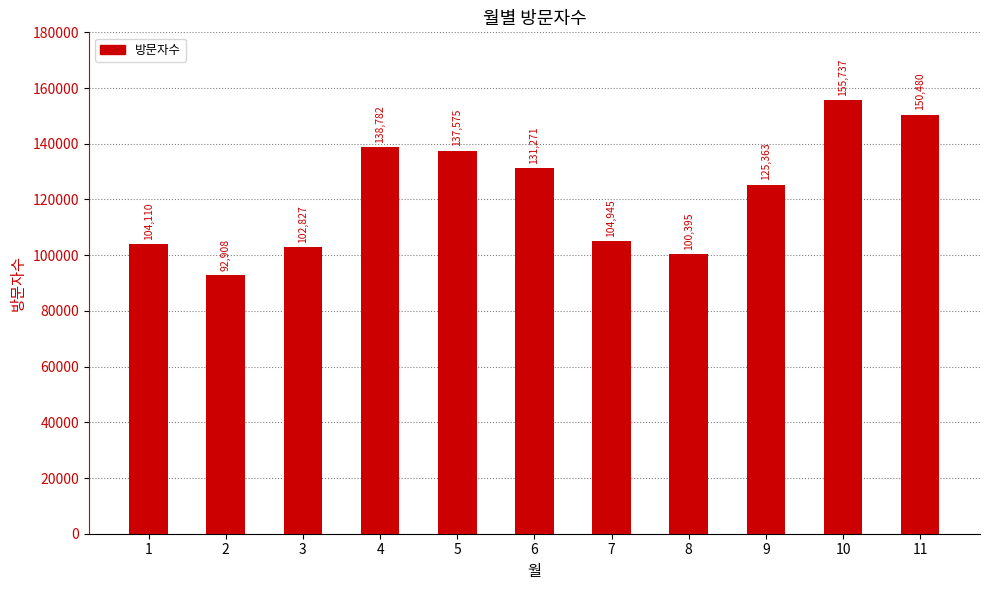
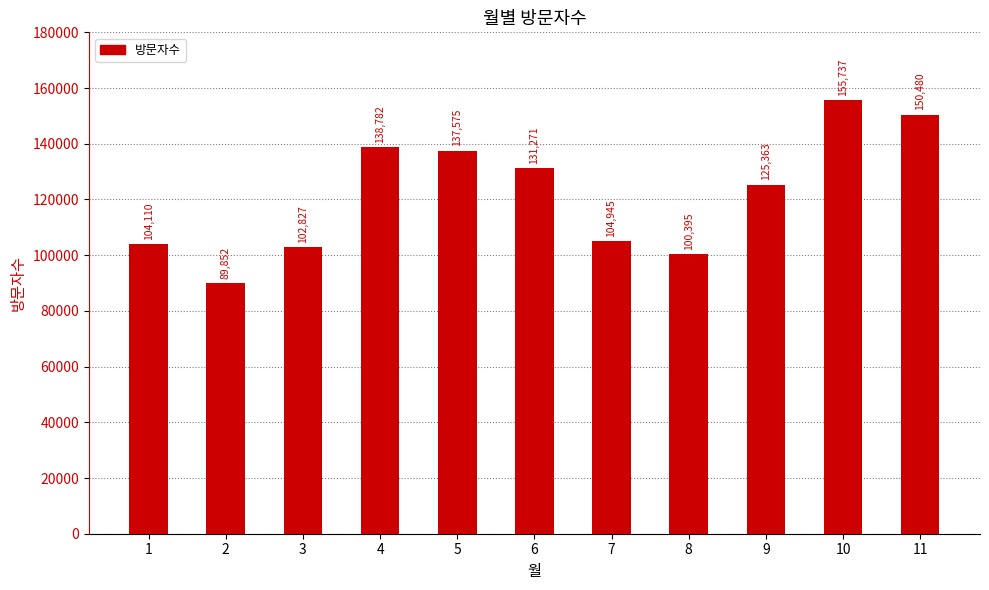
2: 92,908 -> 89,852
